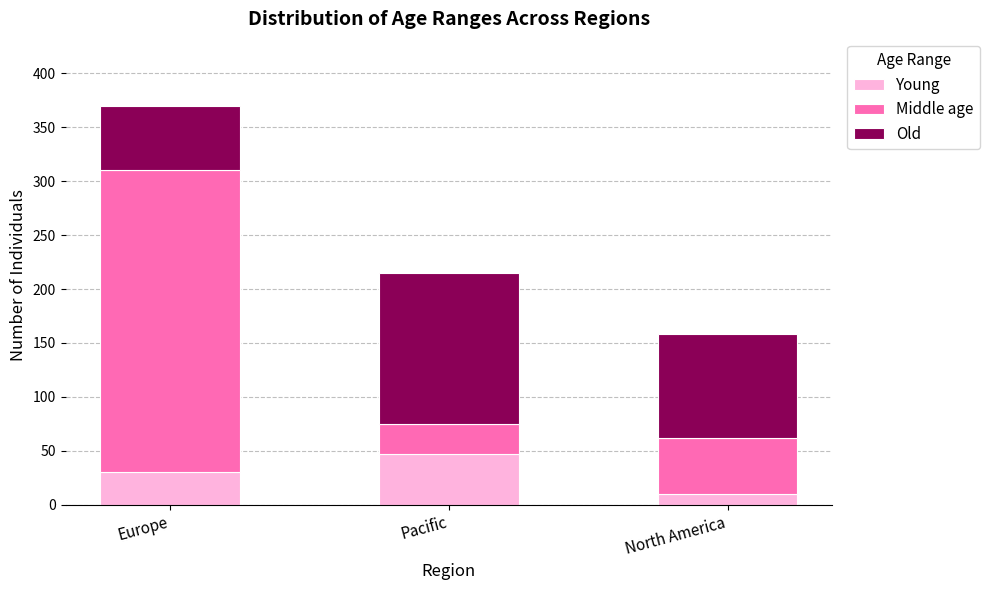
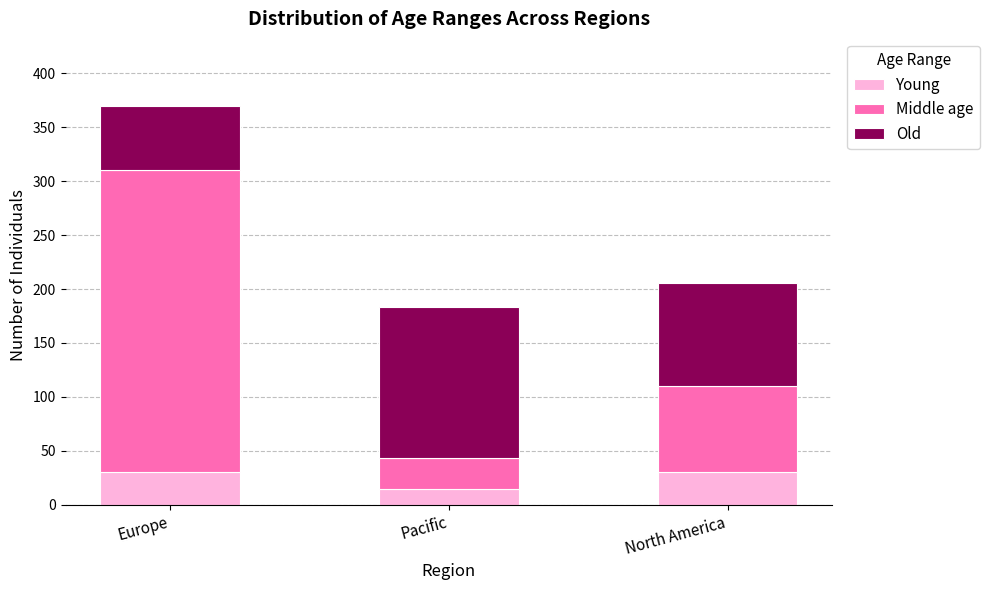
Young, Pacific: 47 -> 15
Young, North America: 10 -> 30
Middle age, North America: 52 -> 80
